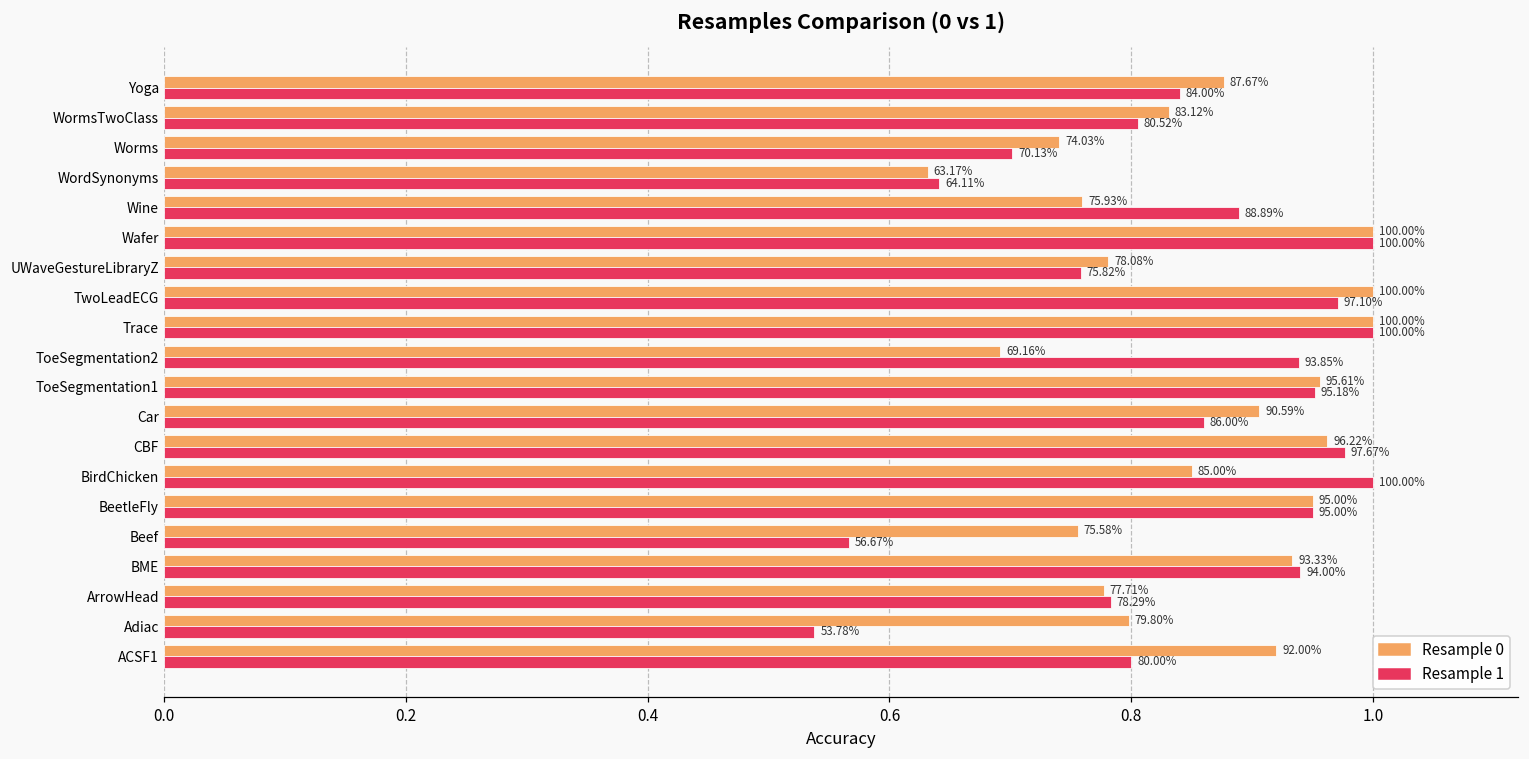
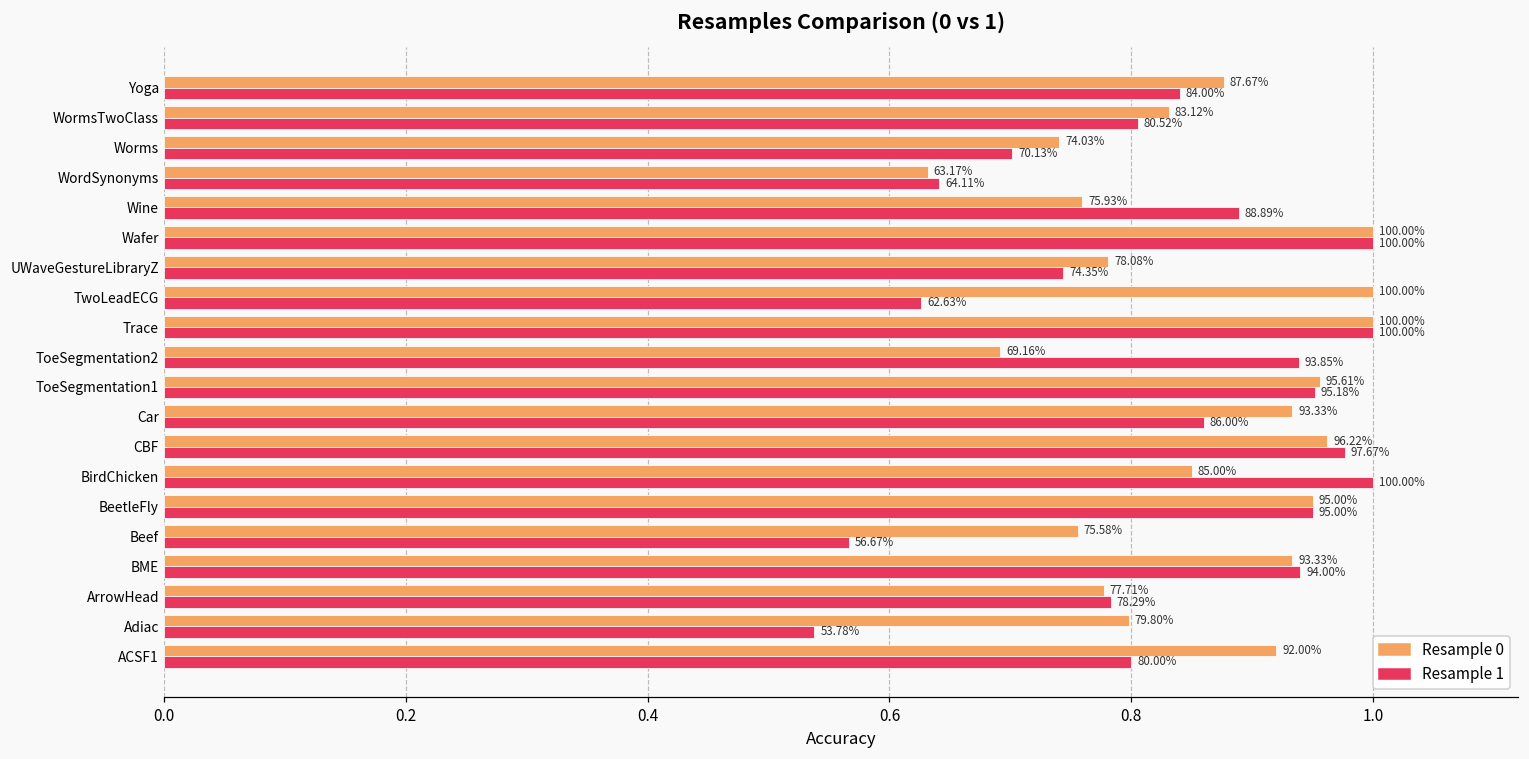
Resample 1, UWaveGestureLibraryZ: 75.82% -> 74.35%
Resample 1, TwoLeadECG: 97.10% -> 62.63%
Resample 0, Car: 90.59% -> 93.33%
